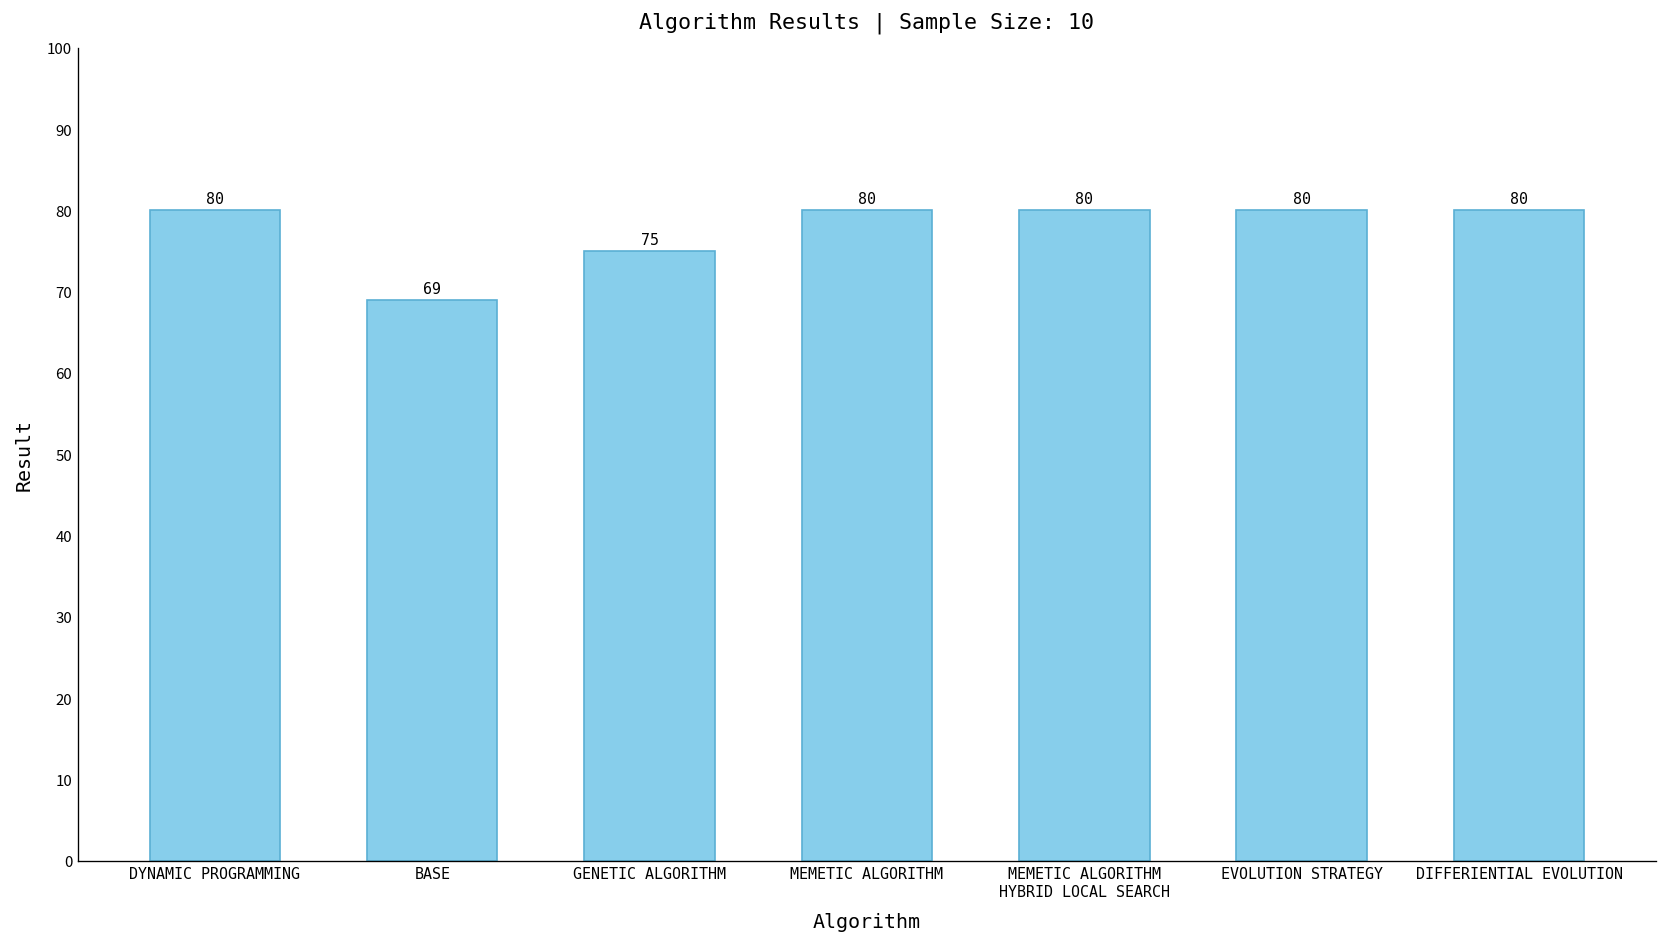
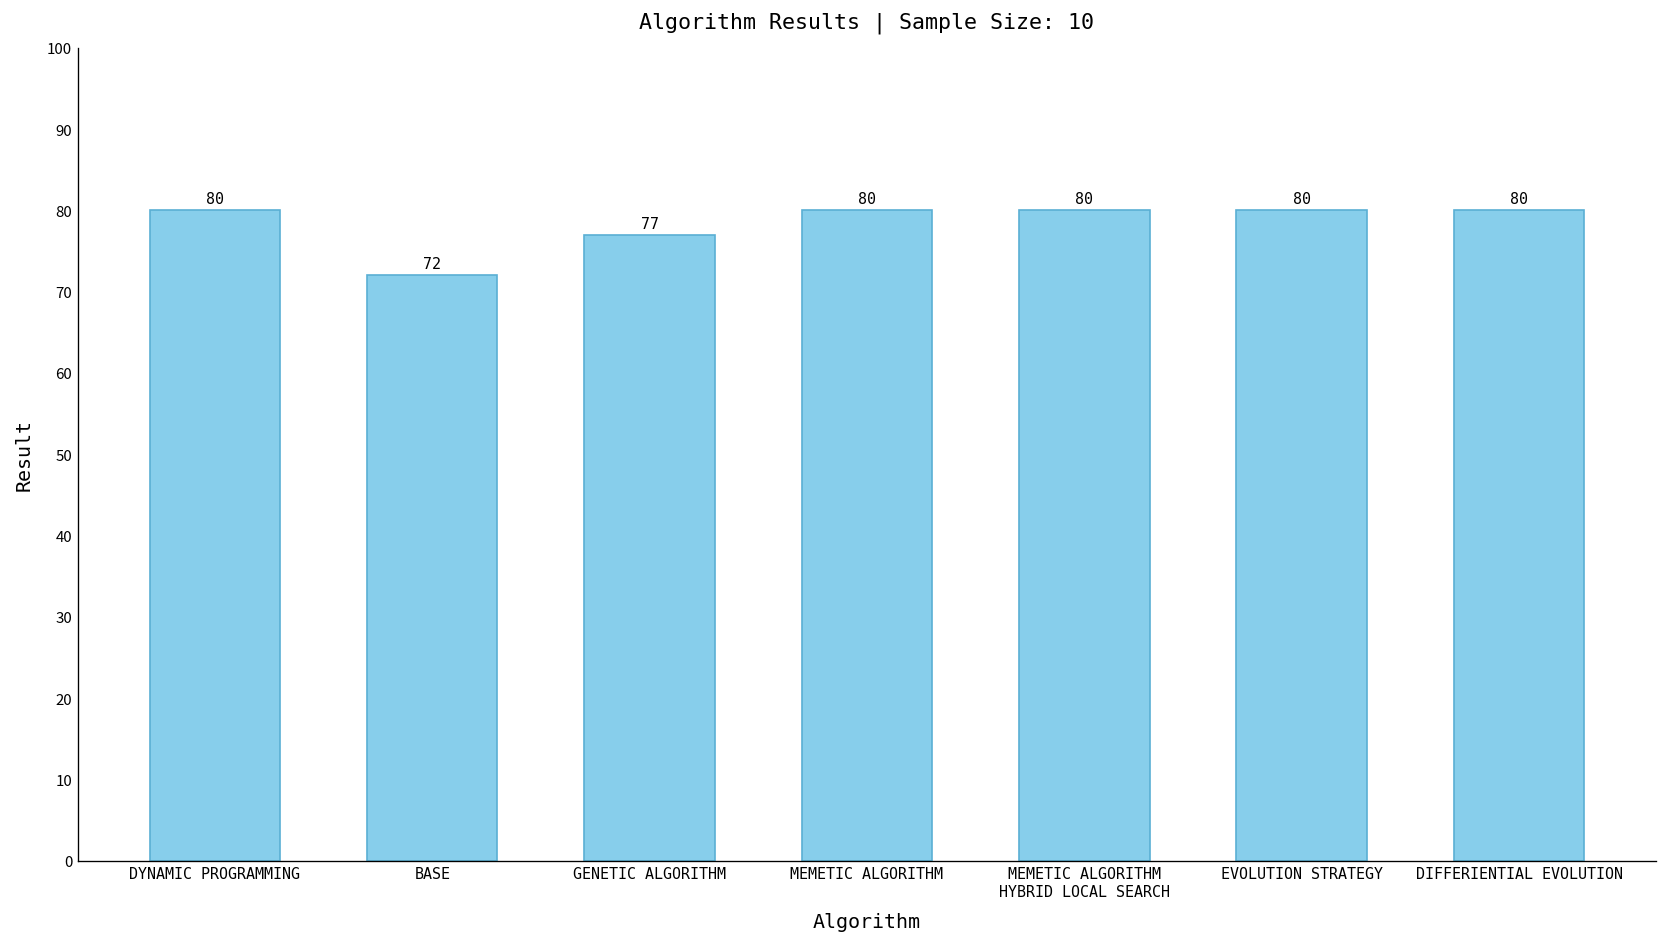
BASE: 69 -> 72
GENETIC ALGORITHM: 75 -> 77
